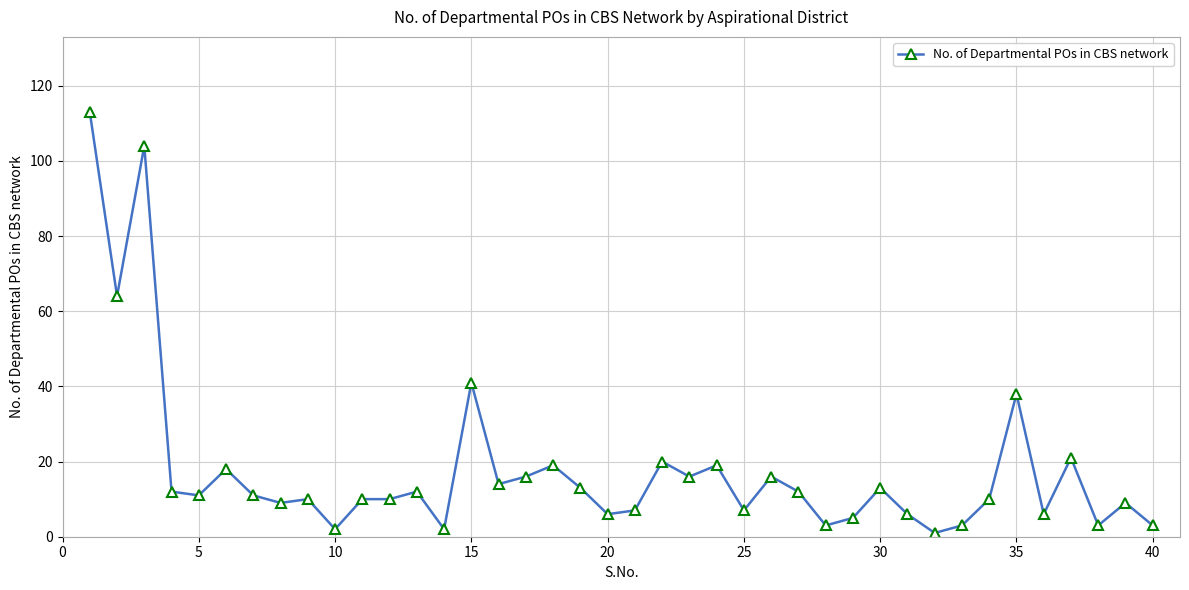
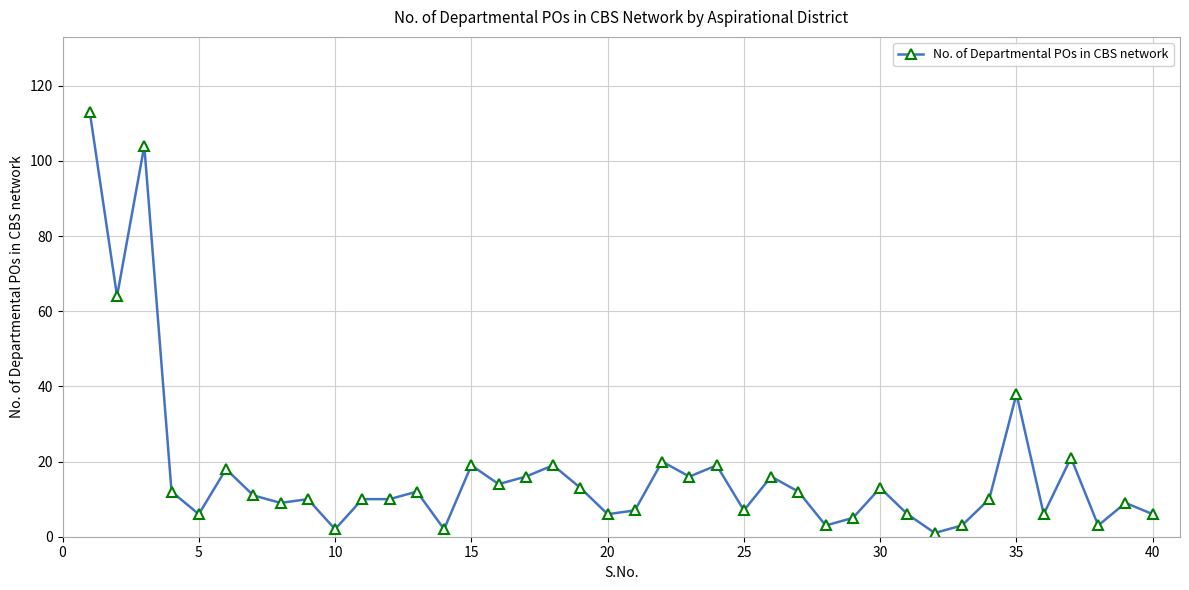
5: 11 -> 6
15: 41 -> 19
40: 3 -> 6
